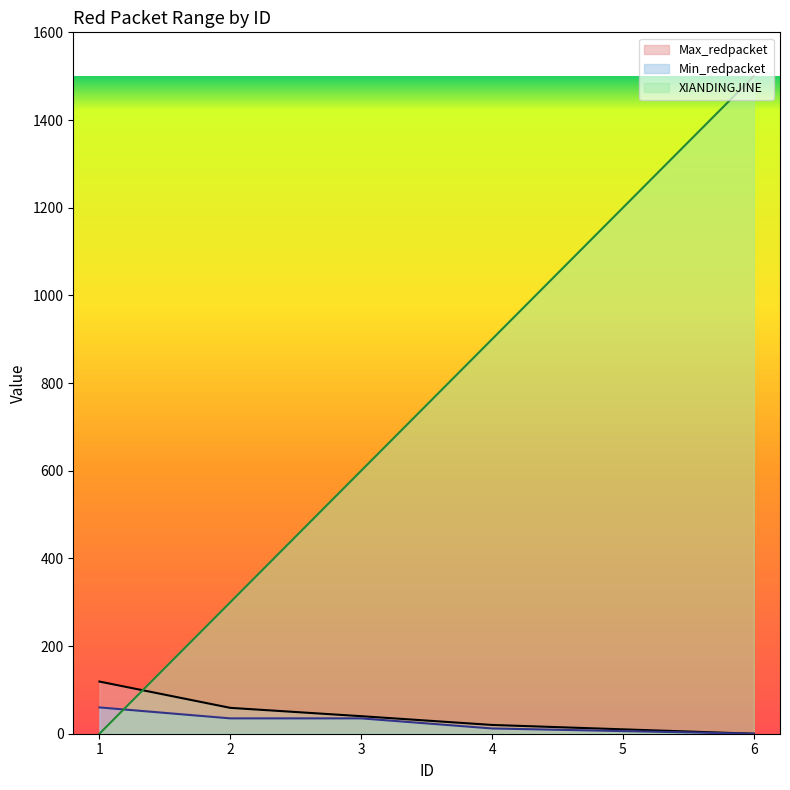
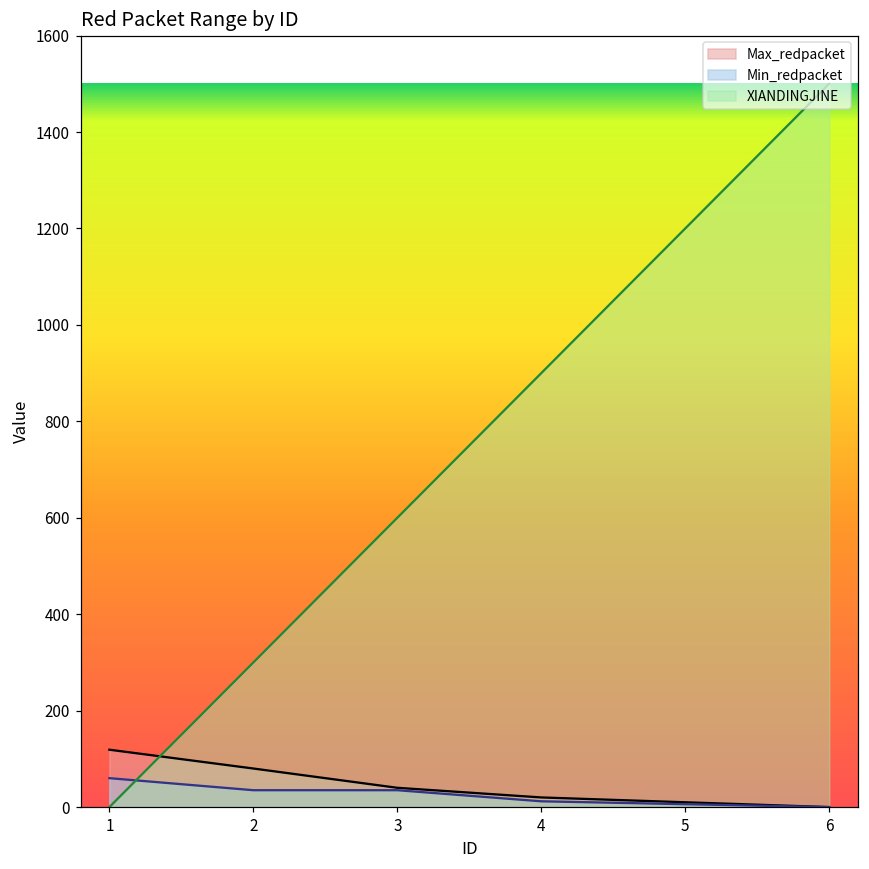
Max_redpacket, 2: 60 -> 80
